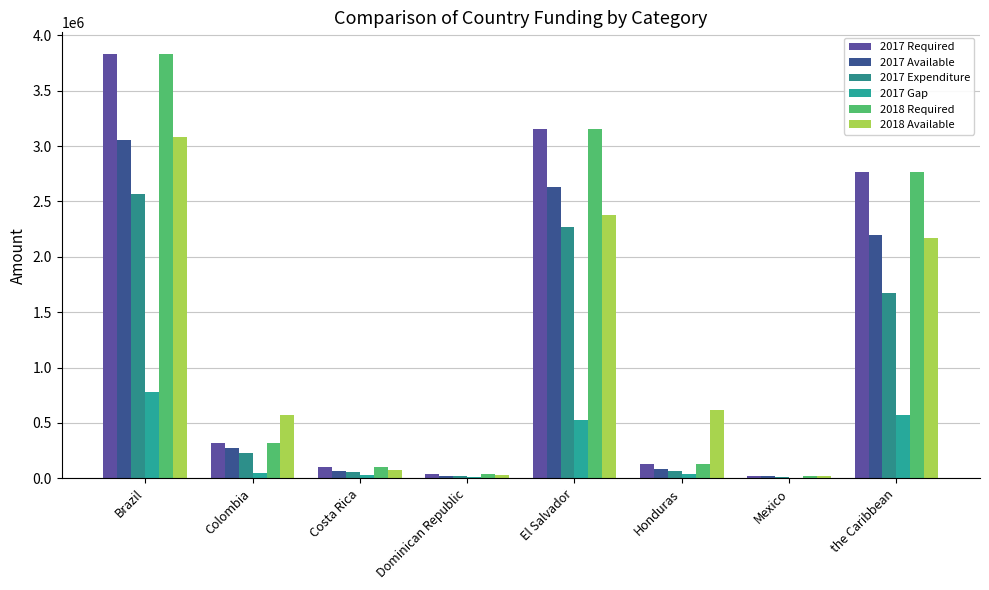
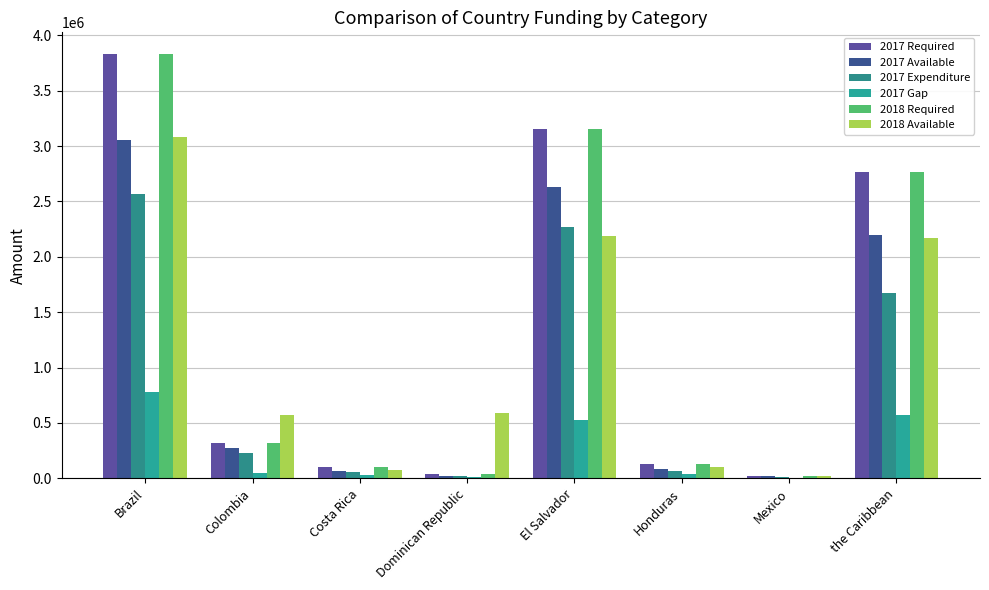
2018 Available, Dominican Republic: 30000 -> 590000
2018 Available, El Salvador: 2380000 -> 2180000
2018 Available, Honduras: 620000 -> 100000
